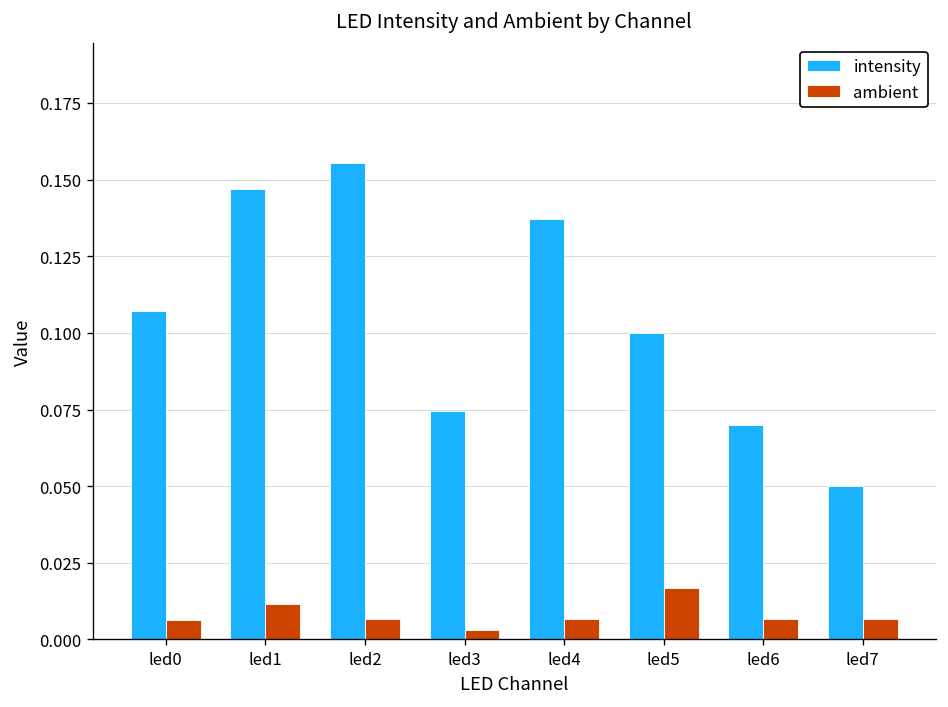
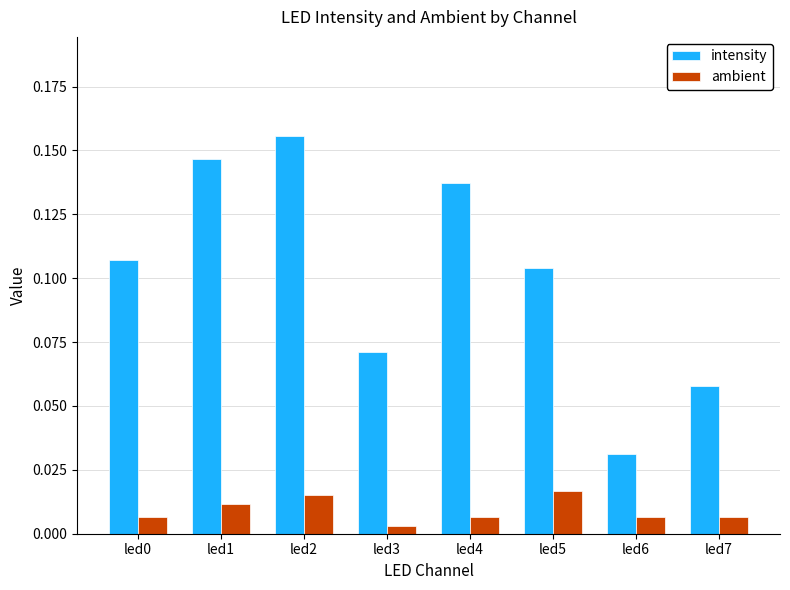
ambient, led2: 0.007 -> 0.015
intensity, led3: 0.074 -> 0.071
intensity, led5: 0.100 -> 0.104
intensity, led6: 0.070 -> 0.031
intensity, led7: 0.050 -> 0.058
